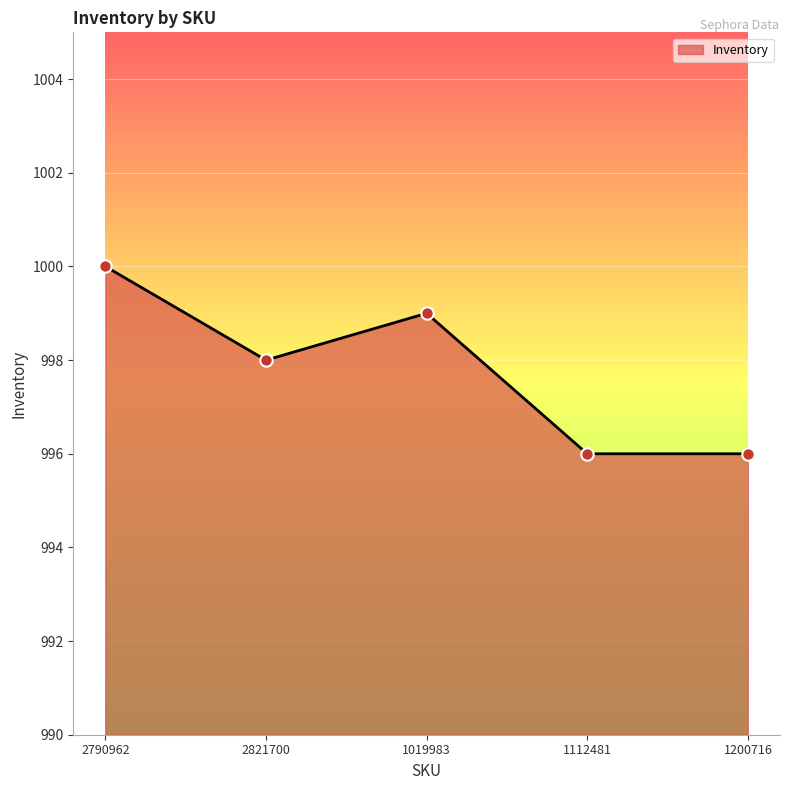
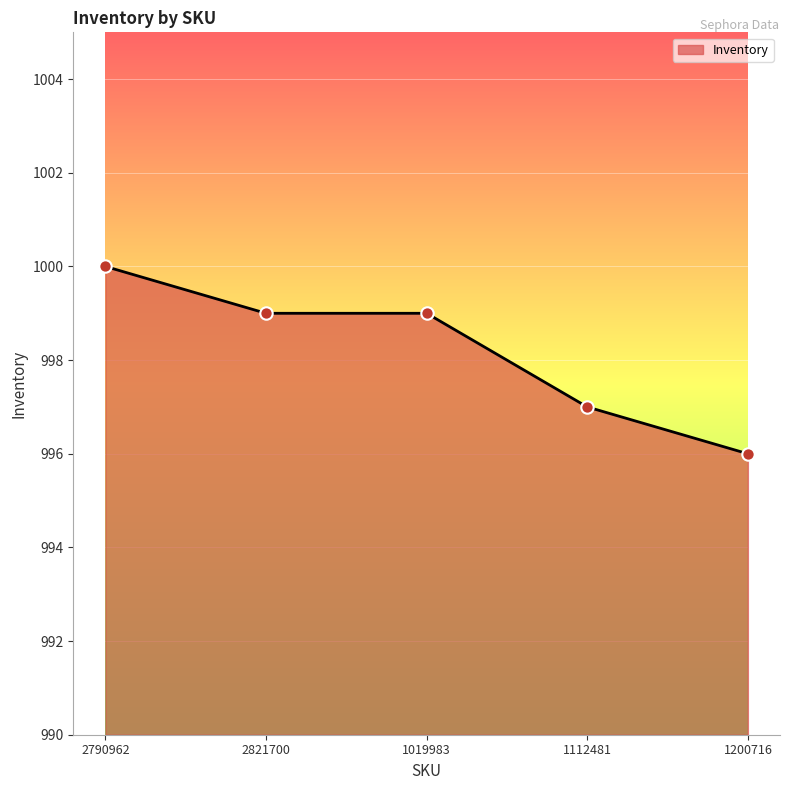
2821700: 998 -> 999
1112481: 996 -> 997
